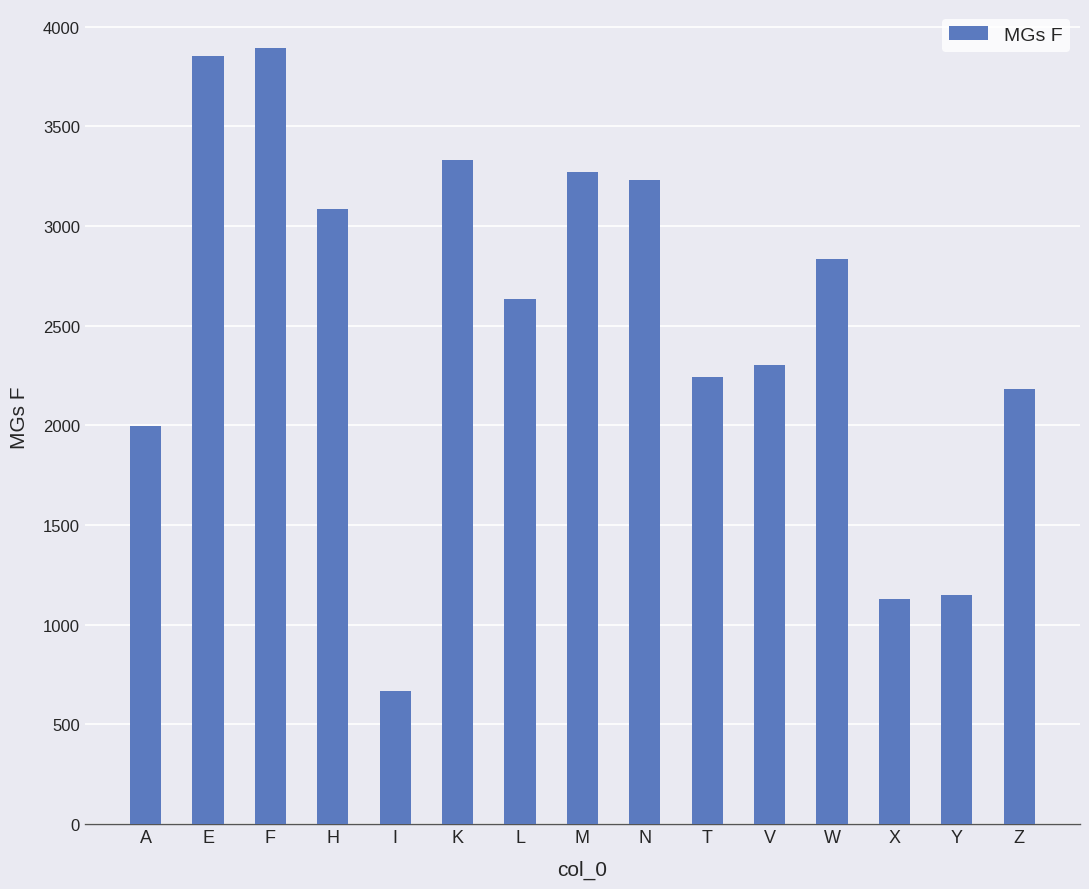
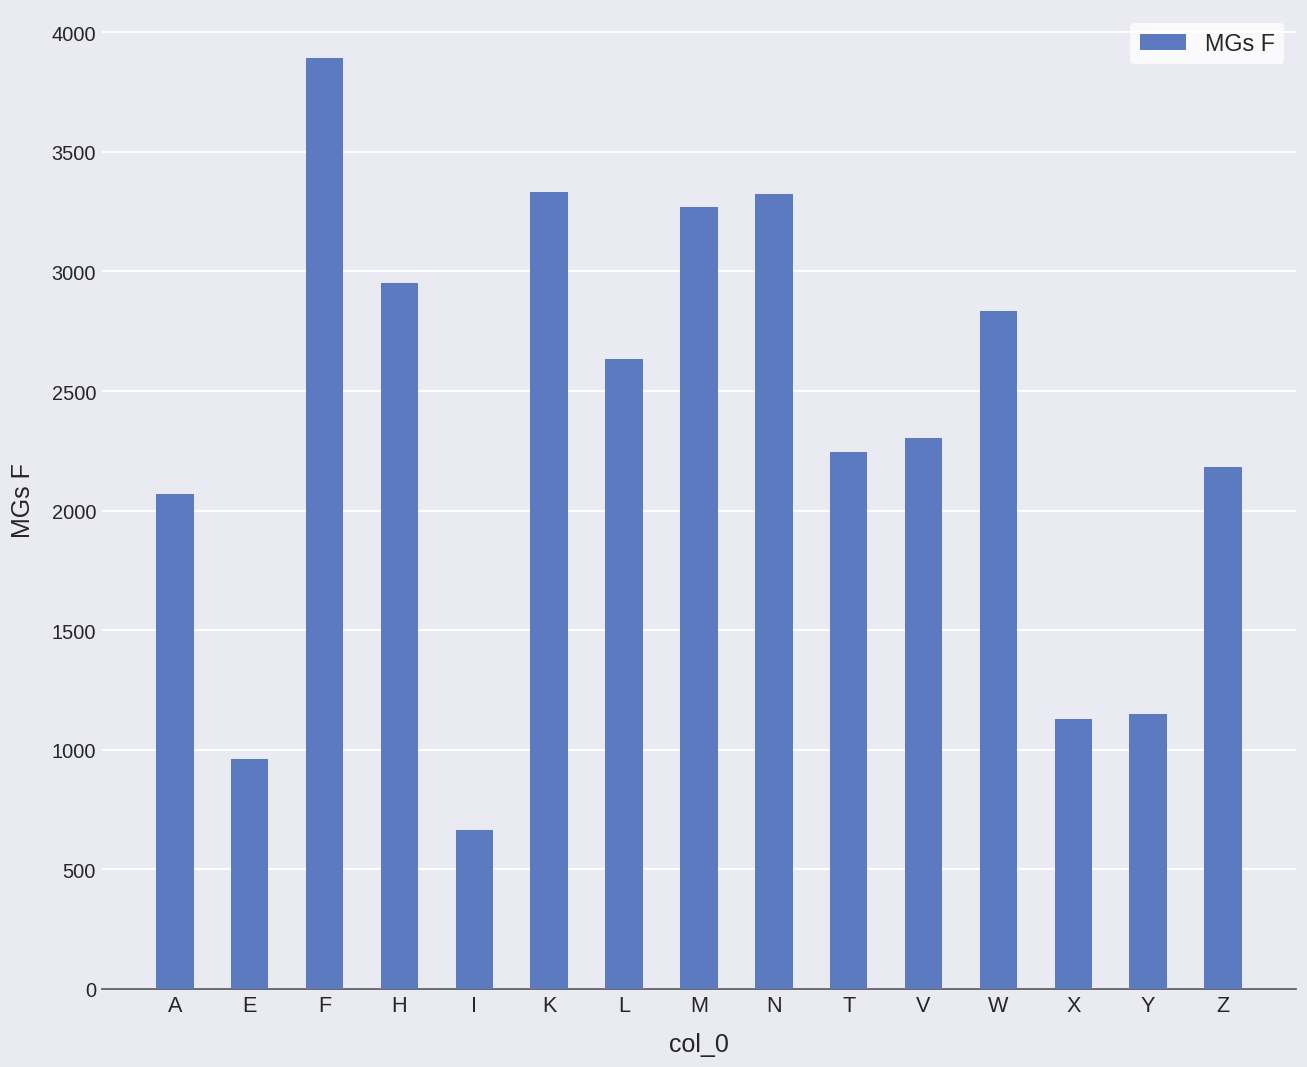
A: 2000 -> 2070
E: 3850 -> 960
H: 3090 -> 2950
N: 3230 -> 3320
